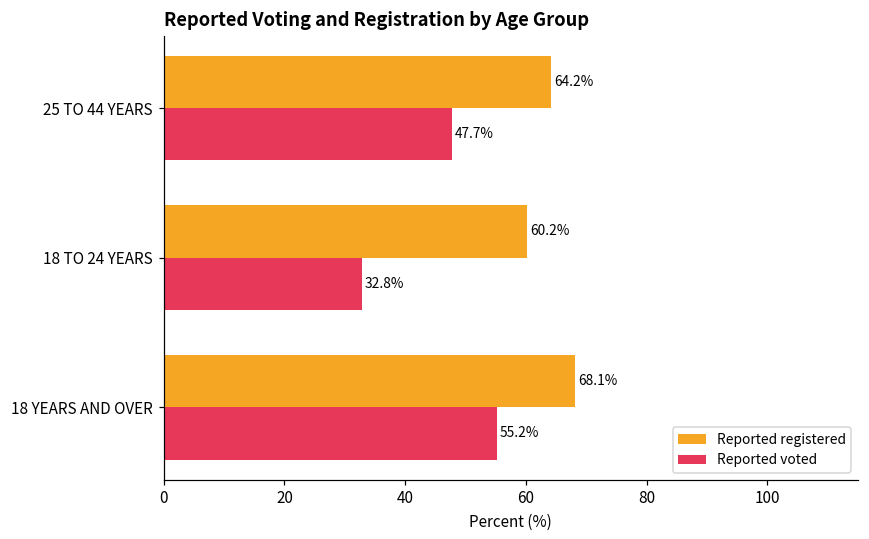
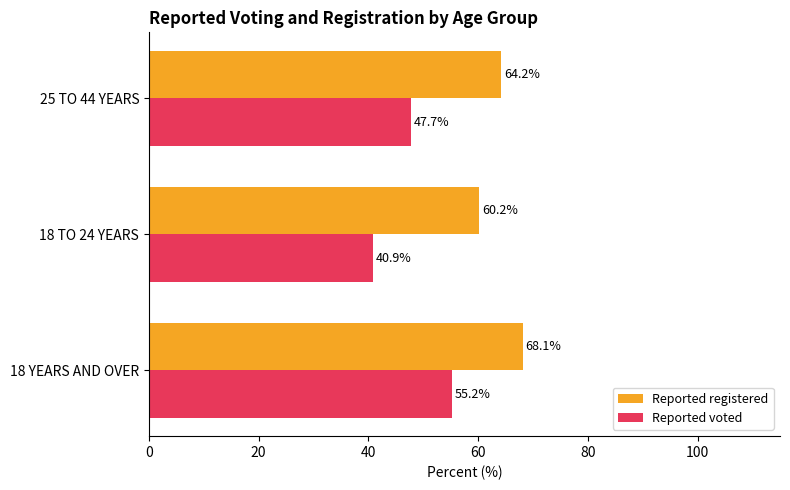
Reported voted, 18 TO 24 YEARS: 32.8% -> 40.9%
